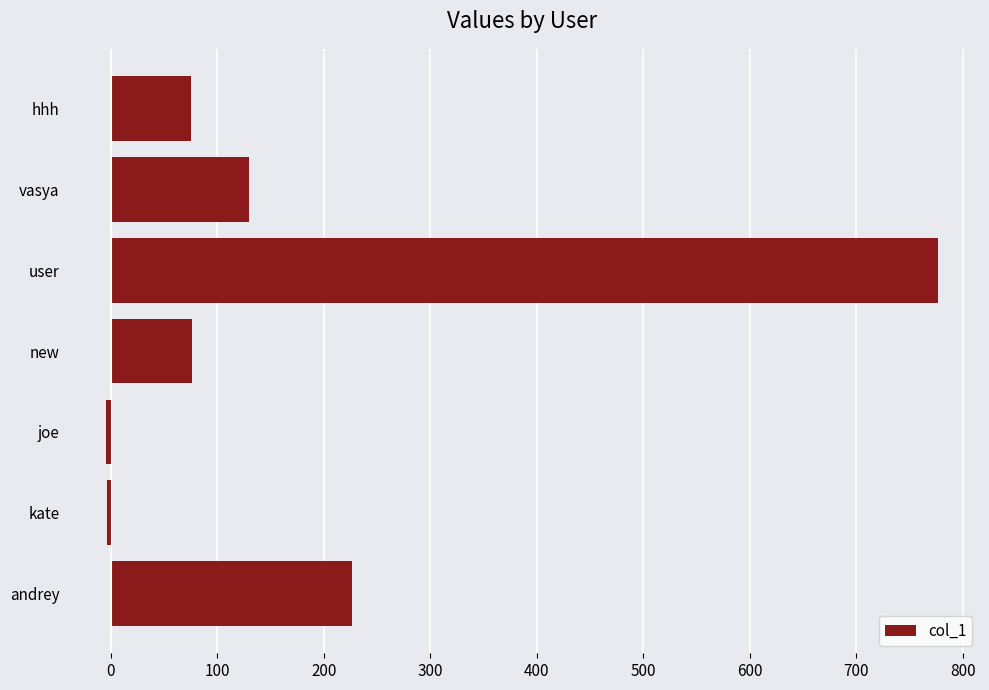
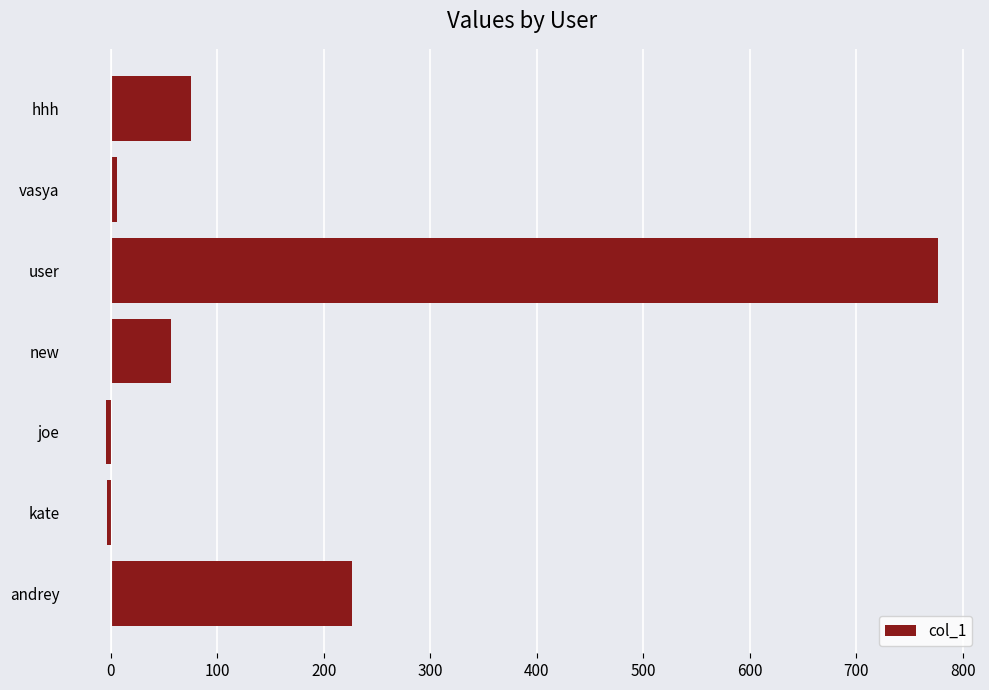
vasya: 130 -> 6
new: 76 -> 56
